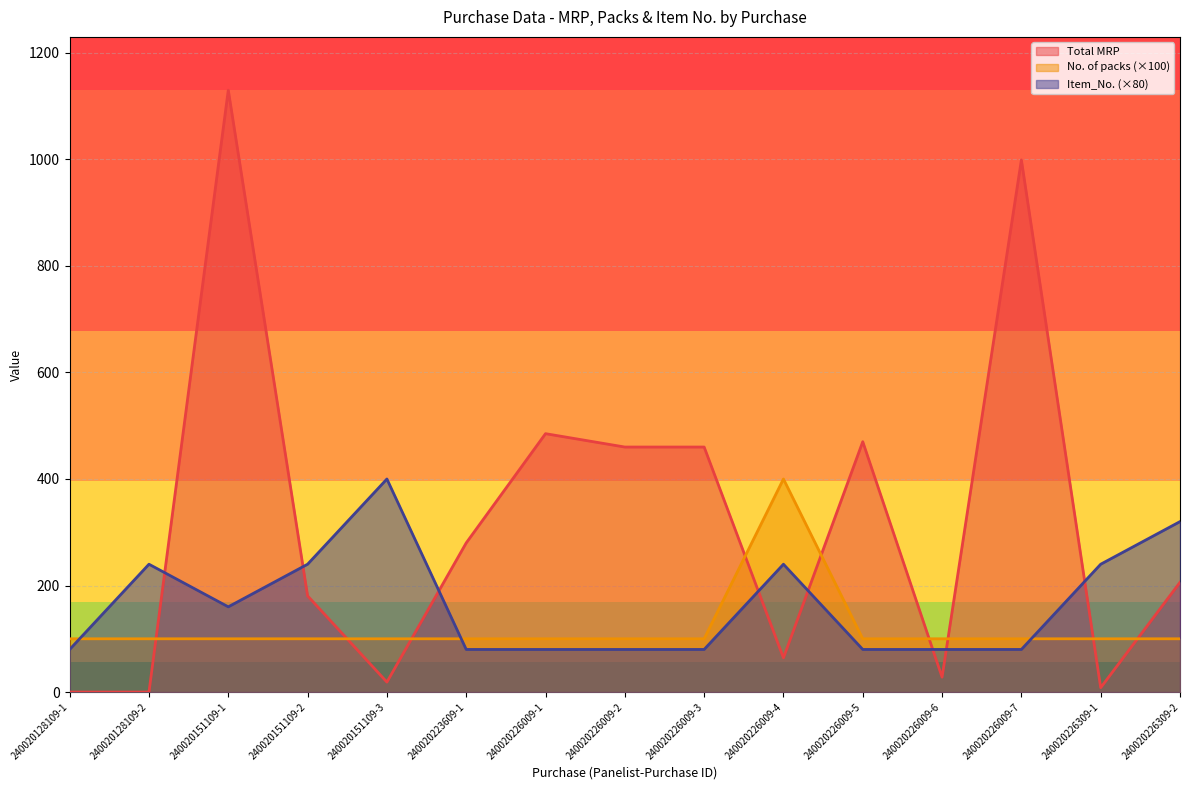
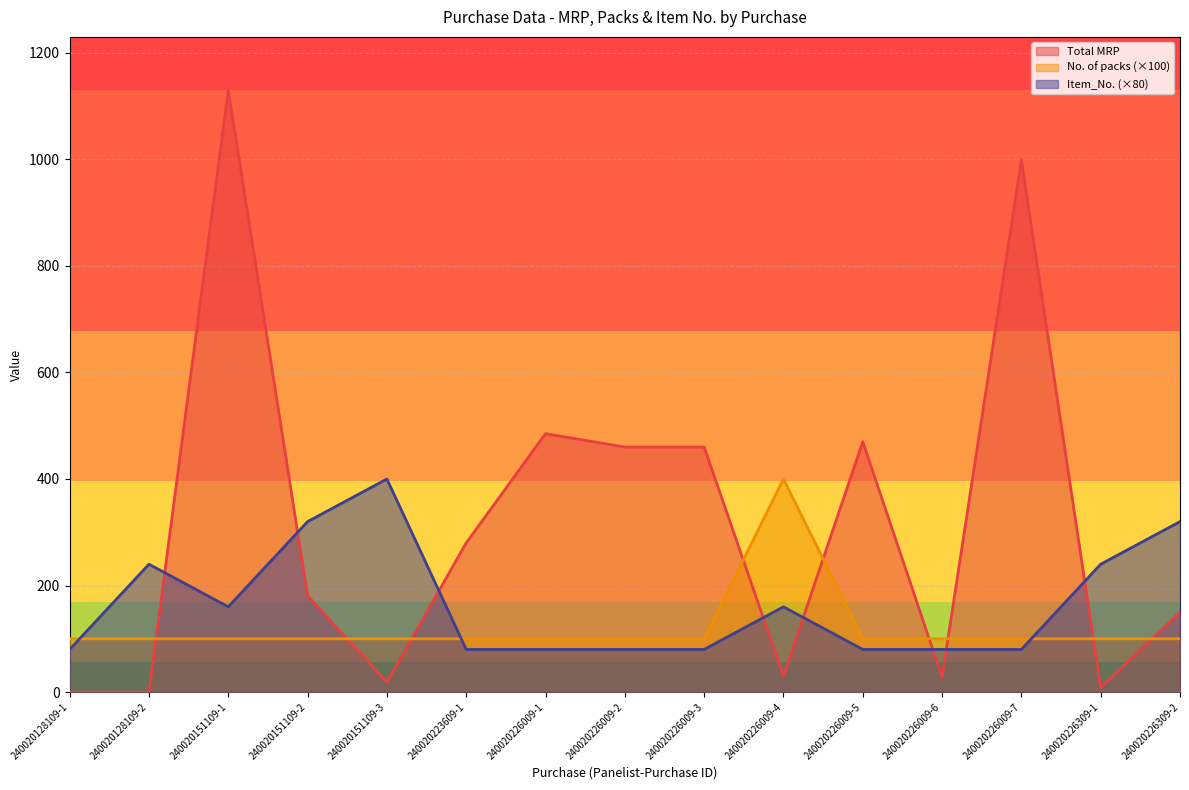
Item_No. (×80), 240020151109-2: 240 -> 320
Total MRP, 240020226009-4: 60 -> 30
Item_No. (×80), 240020226009-4: 240 -> 160
Total MRP, 240020226309-2: 210 -> 150
